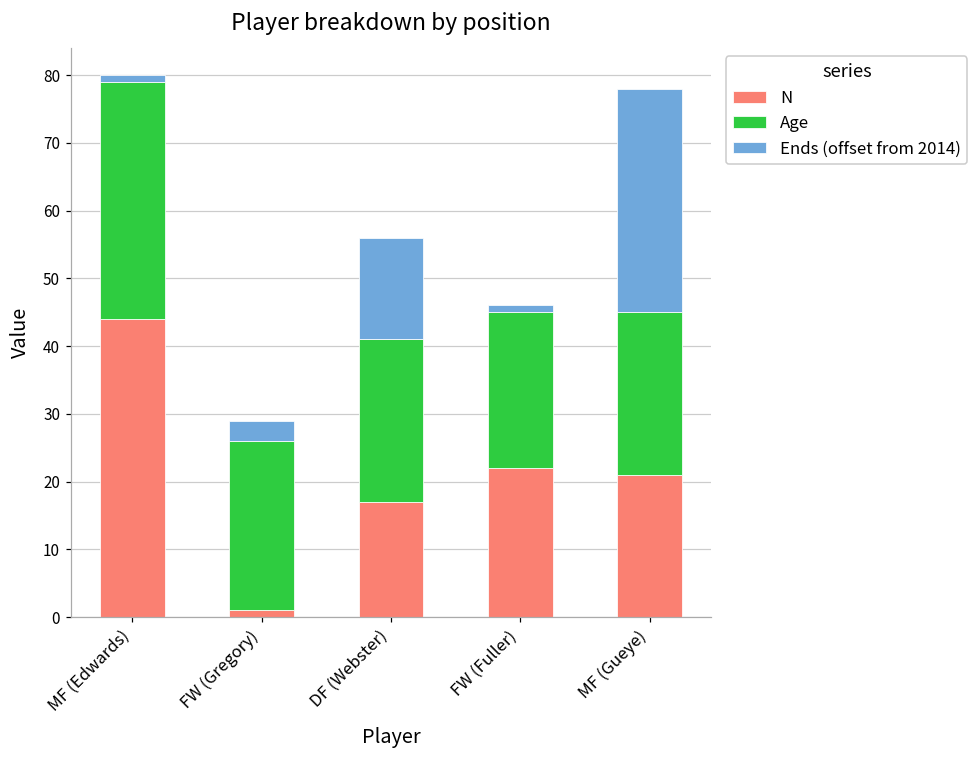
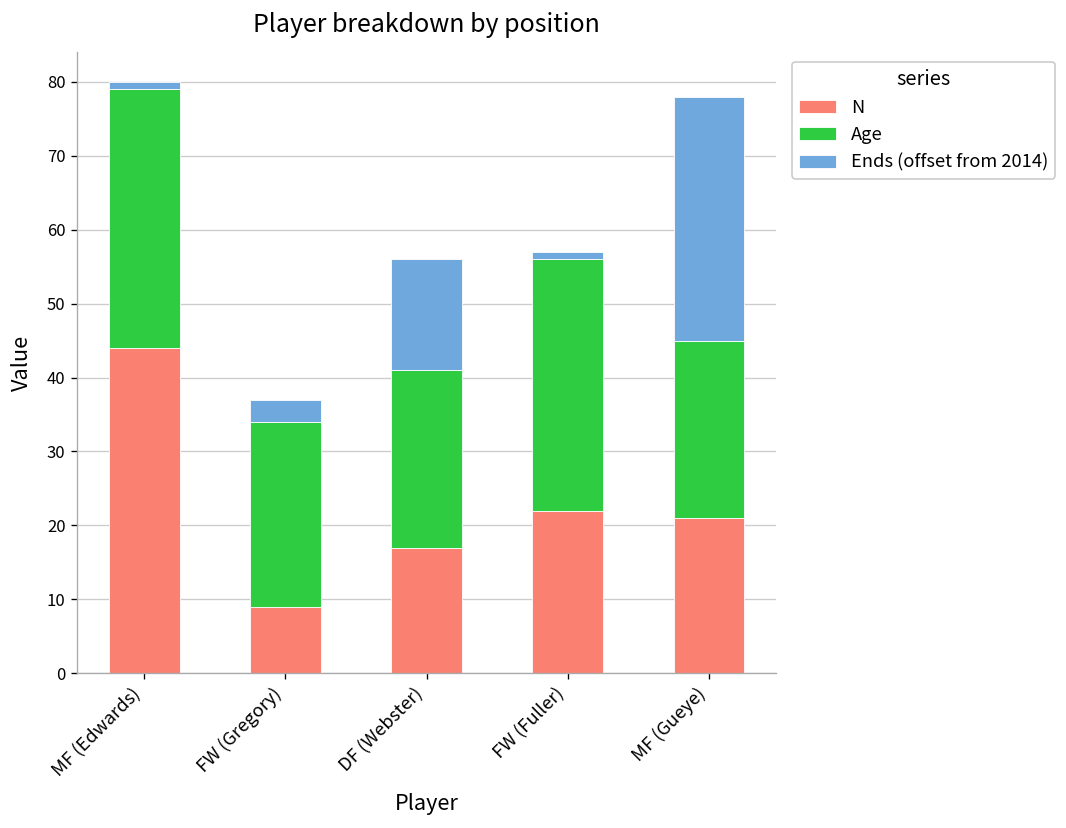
N, FW (Gregory): 1 -> 9
Age, FW (Fuller): 23 -> 34
